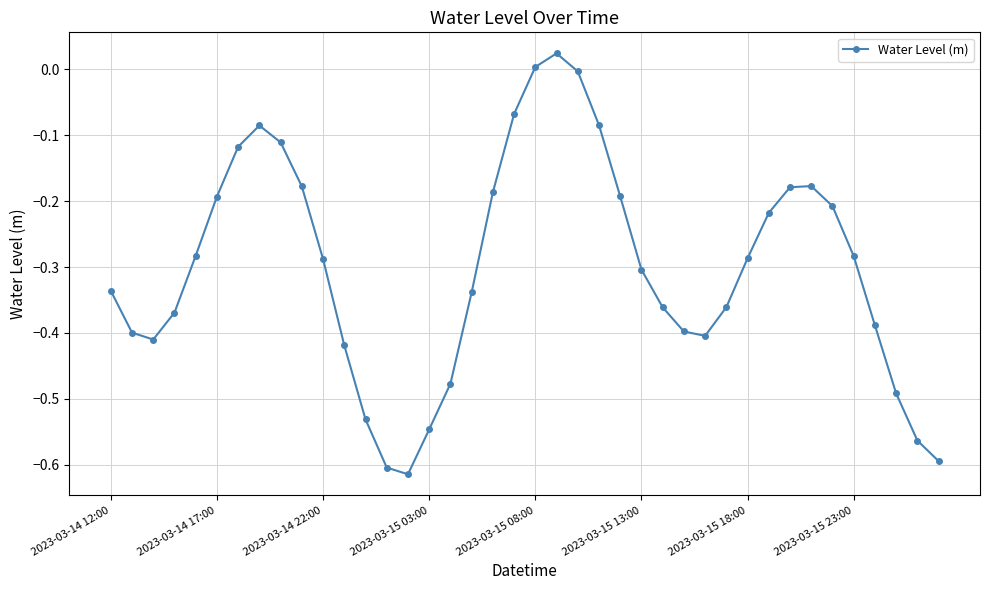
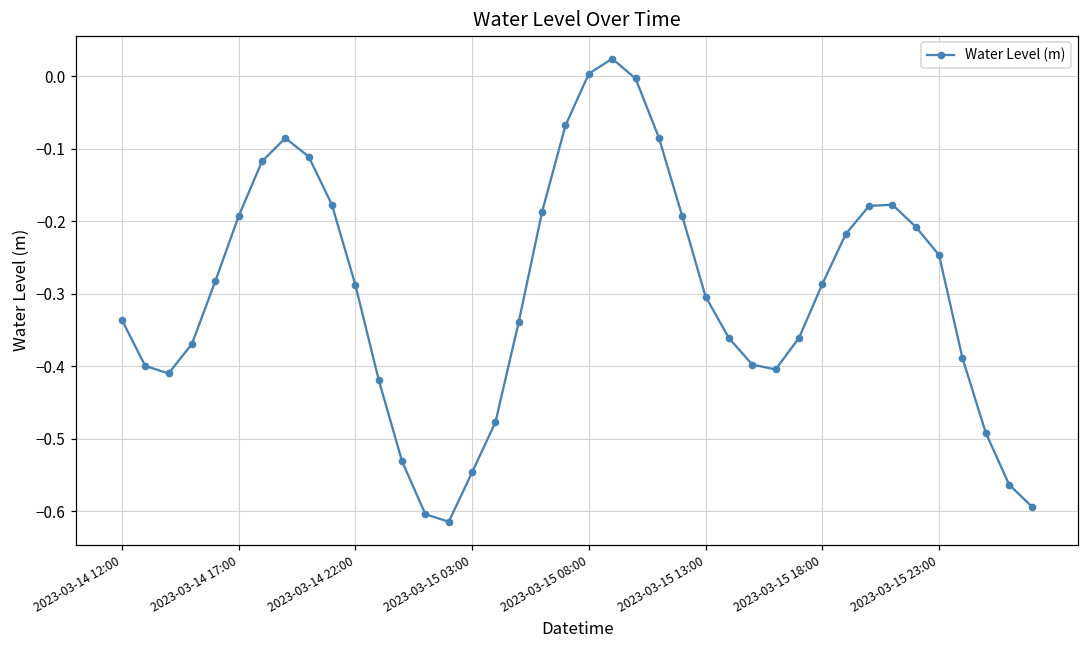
2023-03-15 23:00: -0.28 -> -0.25
